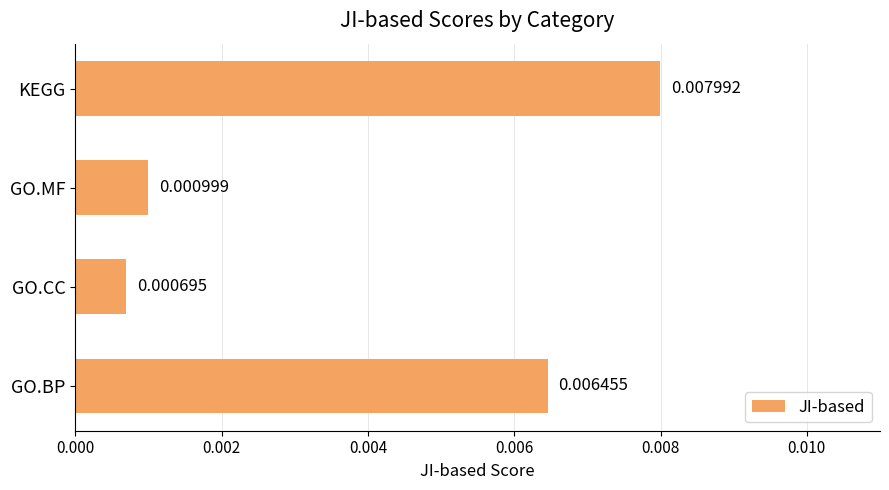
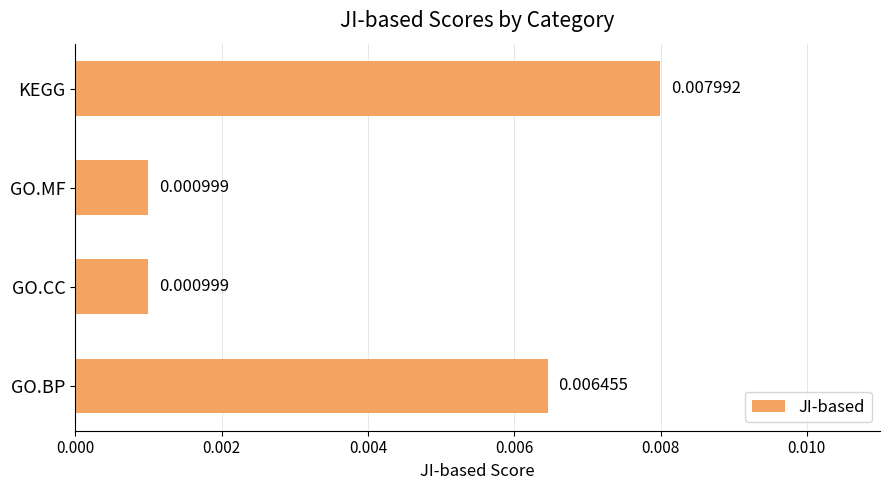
GO.CC: 0.000695 -> 0.000999
